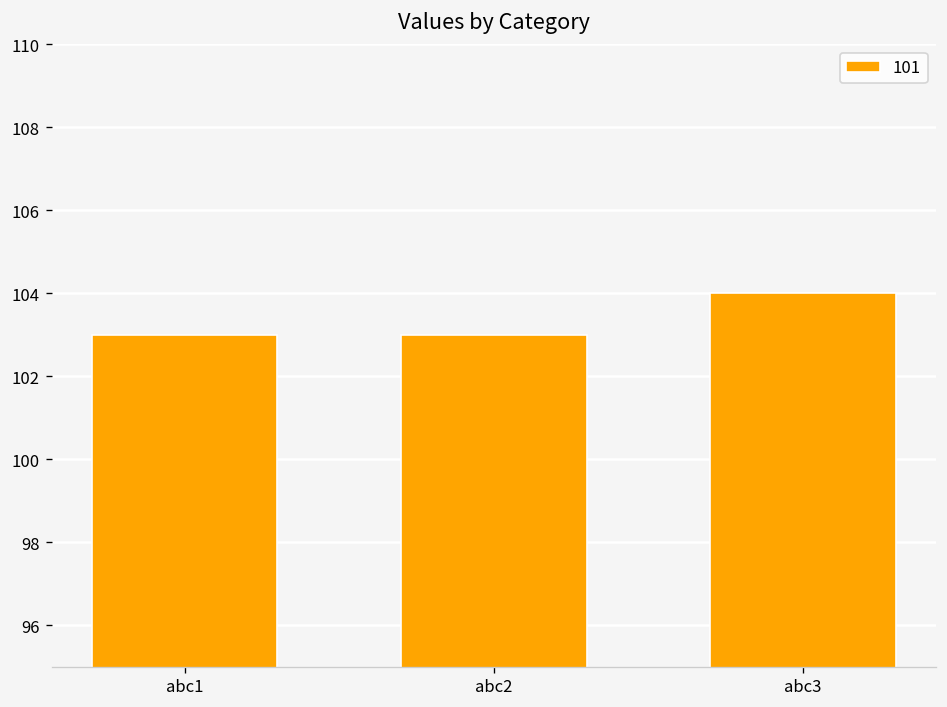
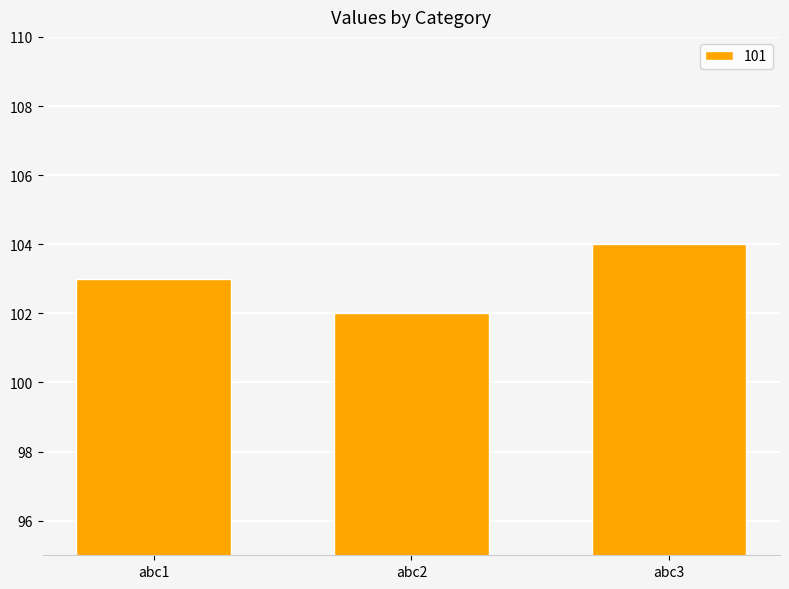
abc2: 103 -> 102
